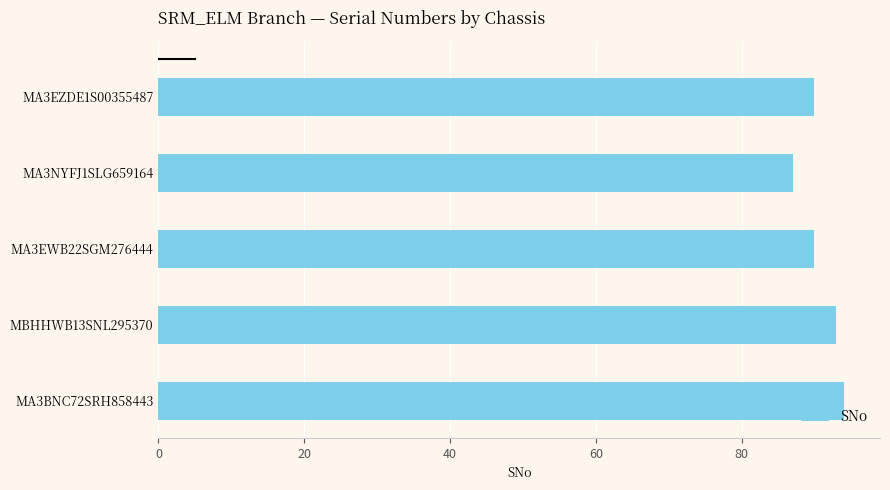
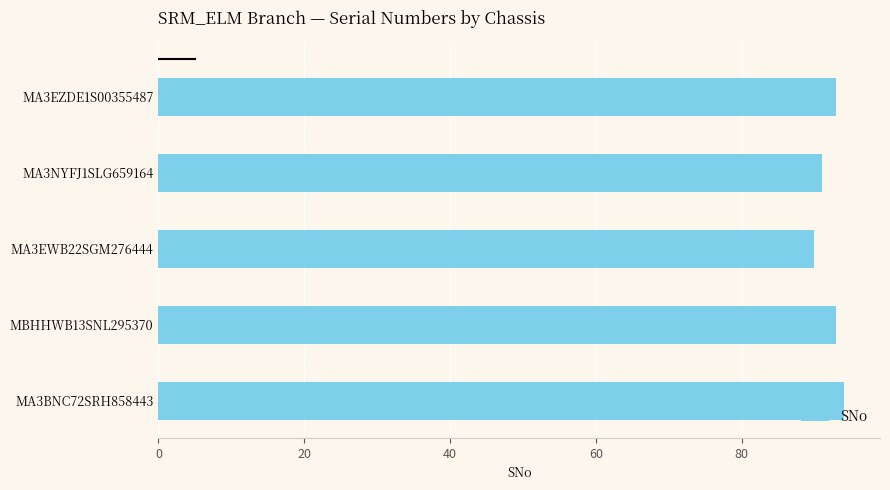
MA3EZDE1S00355487: 90 -> 93
MA3NYFJ1SLG659164: 87 -> 91
